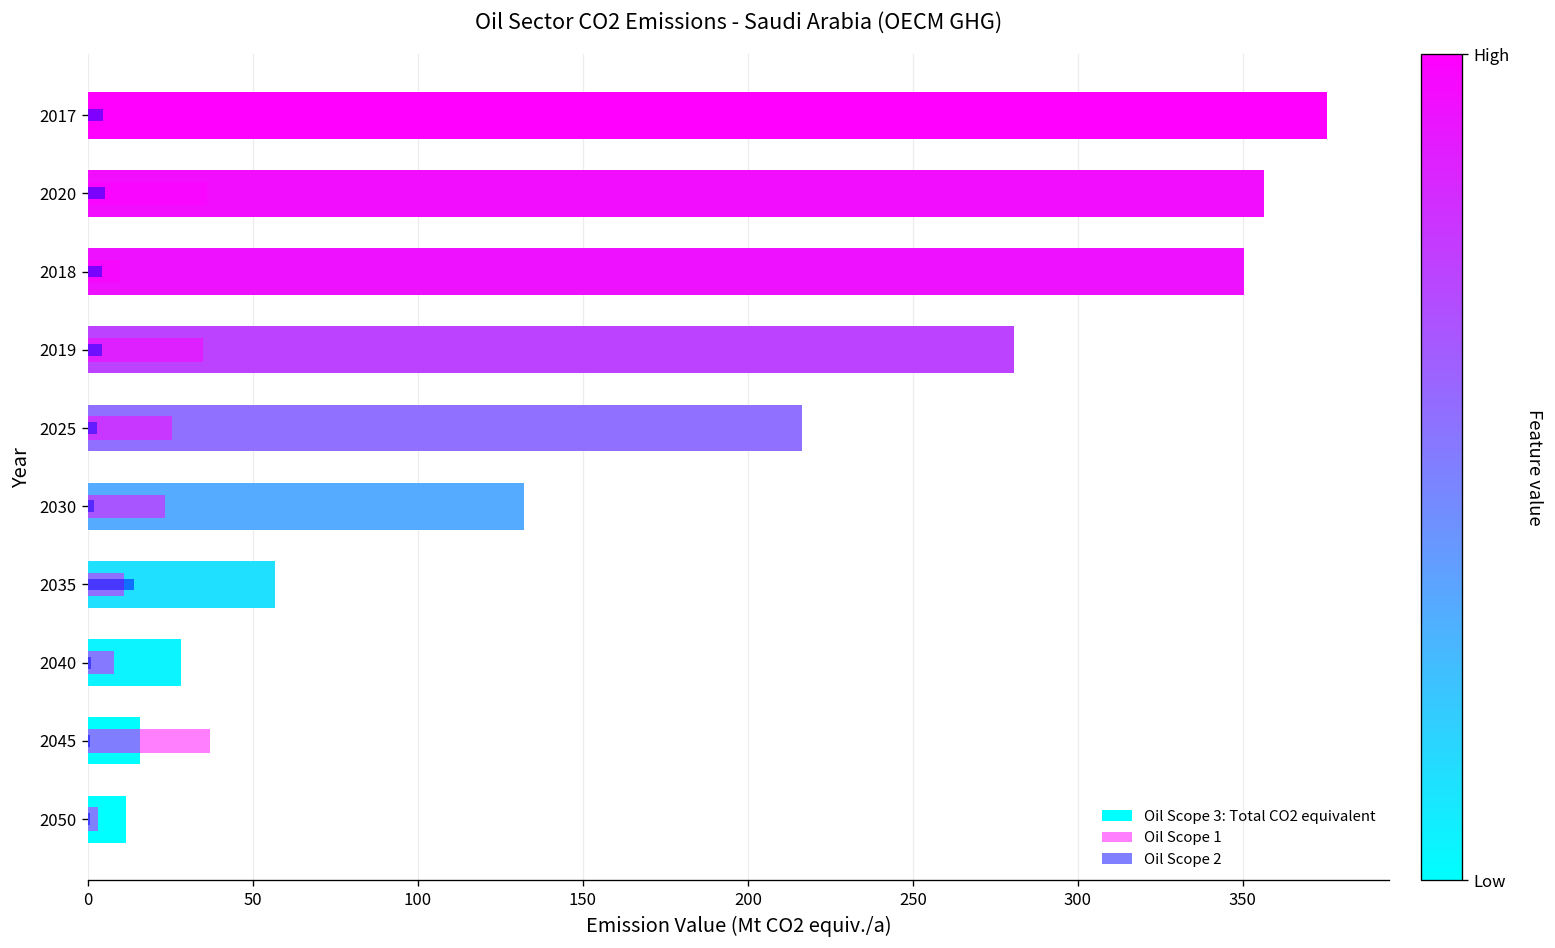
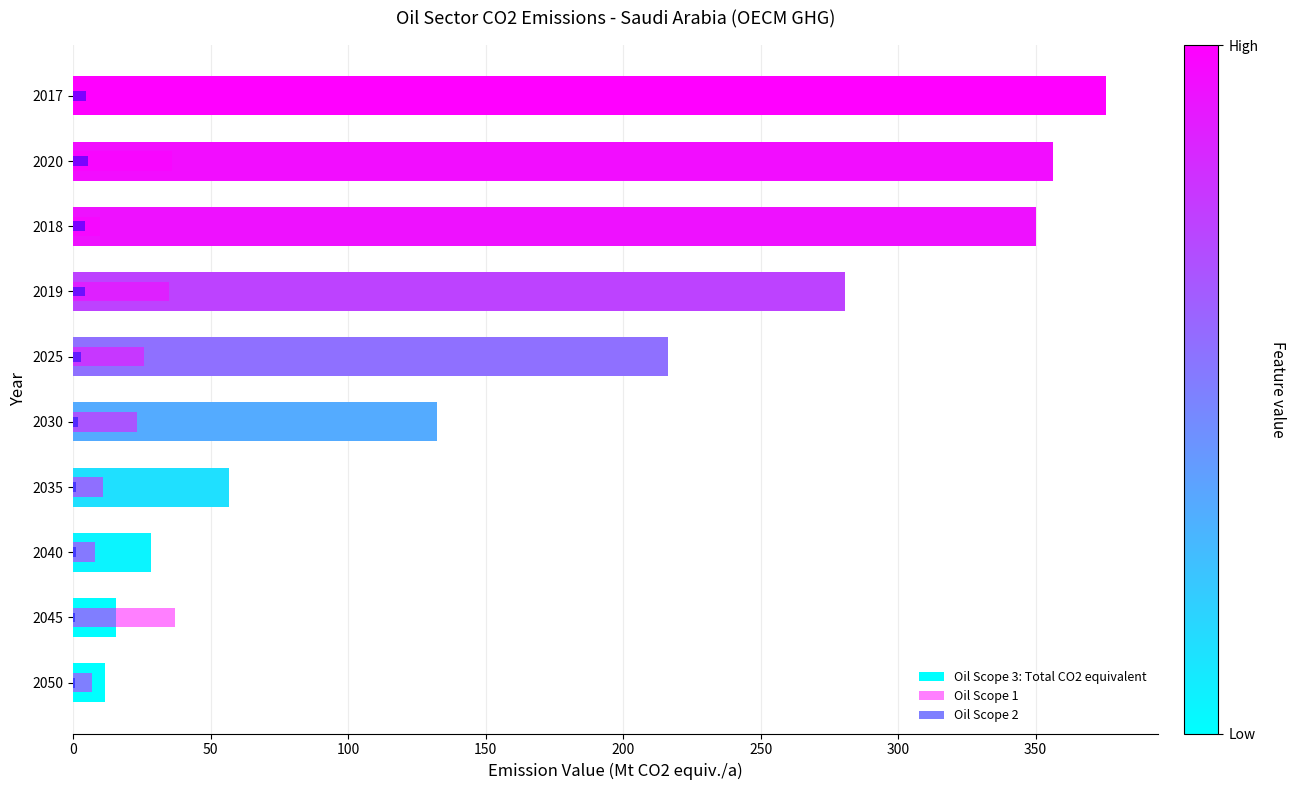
Oil Scope 2, 2035: 14 -> 1
Oil Scope 1, 2050: 3 -> 7
